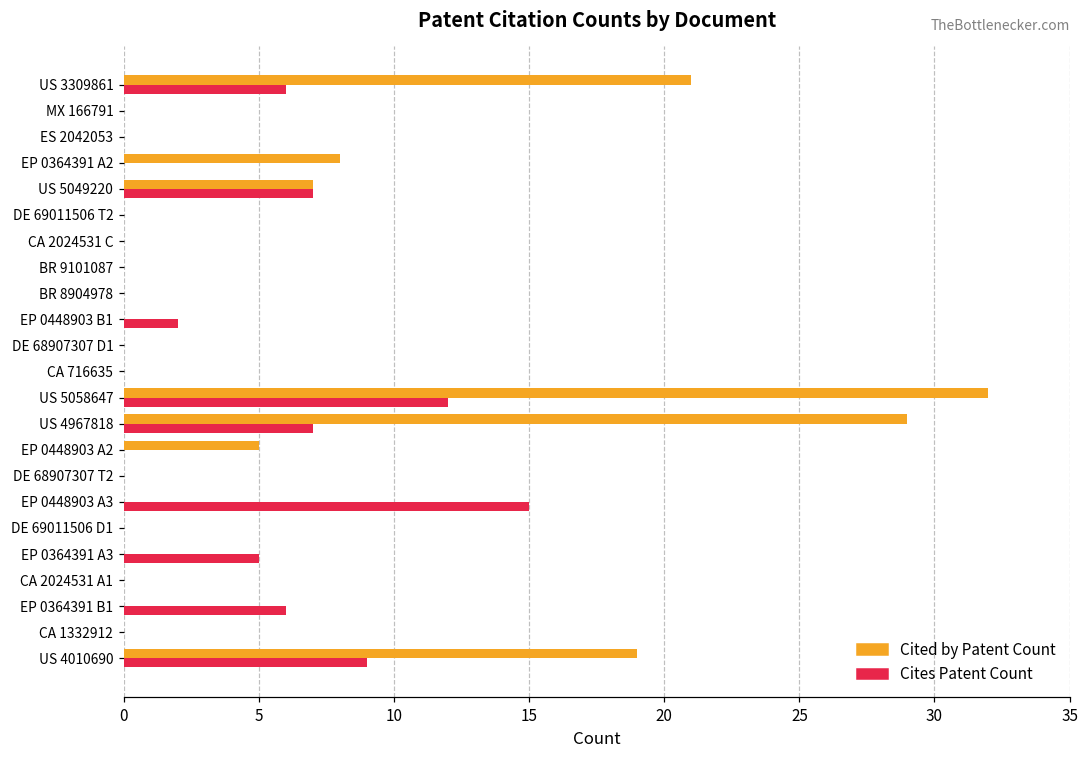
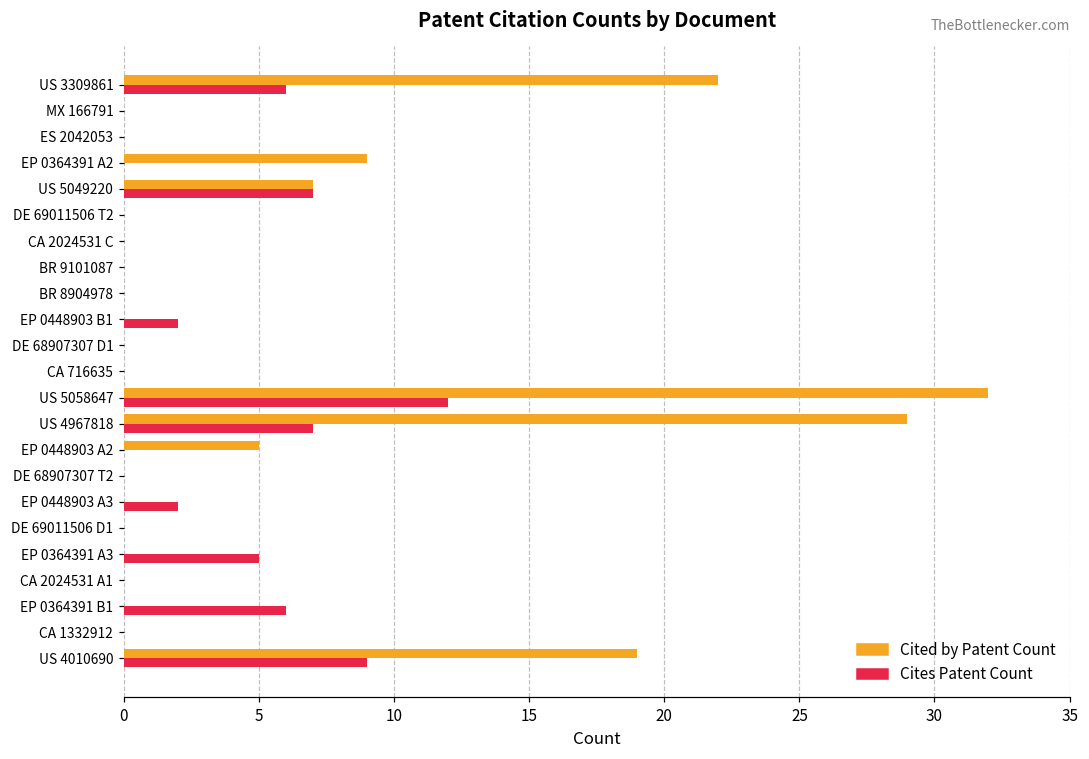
Cited by Patent Count, US 3309861: 21 -> 22
Cited by Patent Count, EP 0364391 A2: 8 -> 9
Cites Patent Count, EP 0448903 A3: 15 -> 2
